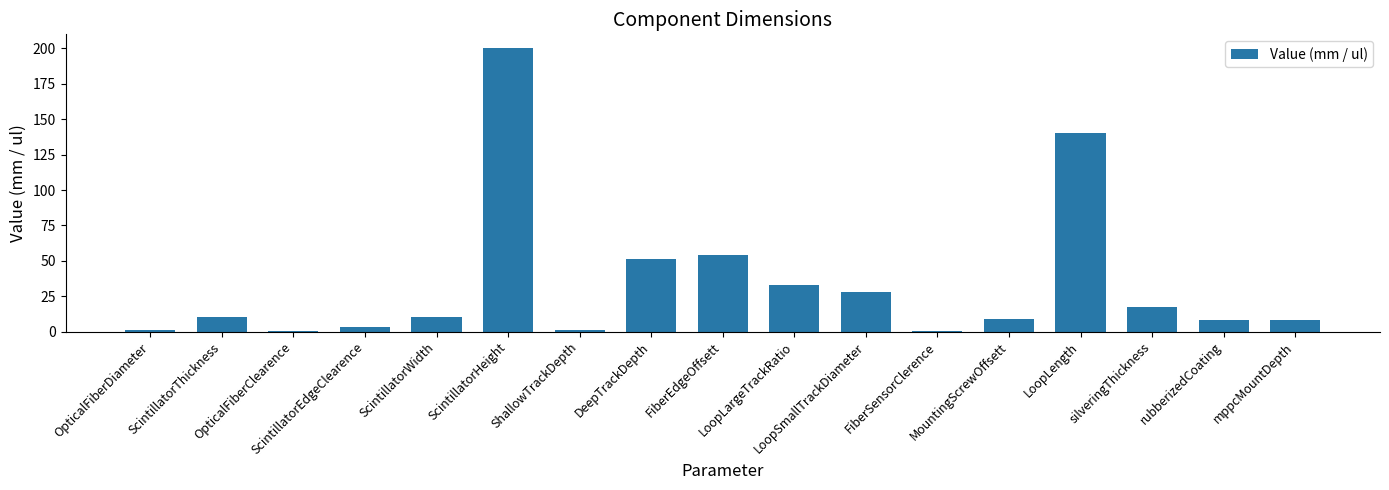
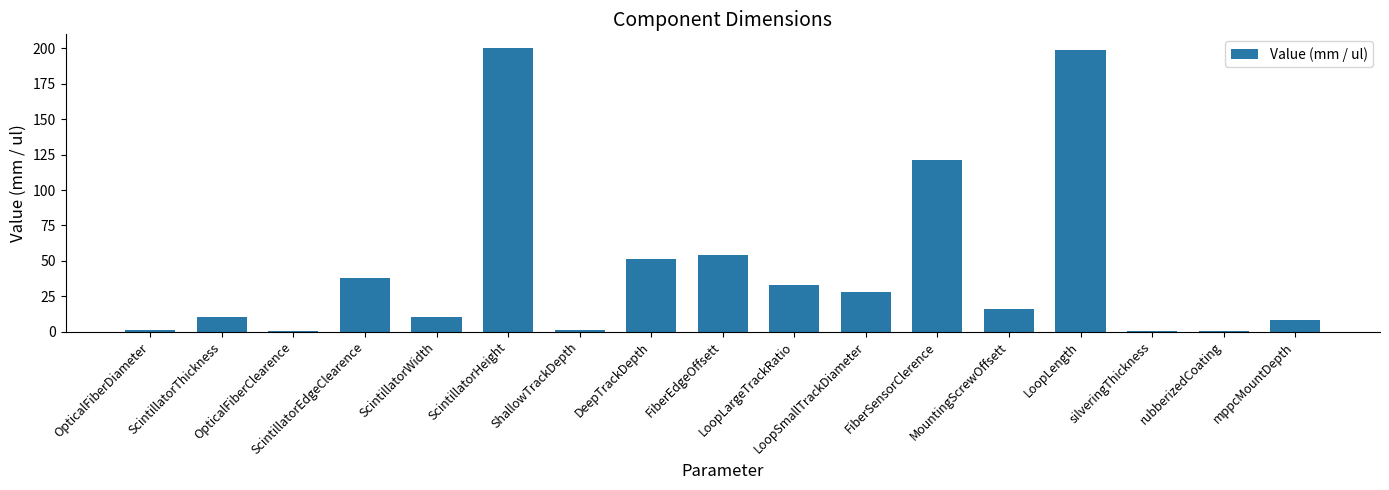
ScintillatorEdgeClearence: 3 -> 38
FiberSensorClerence: 1 -> 121
MountingScrewOffsett: 9 -> 16
LoopLength: 140 -> 199
silveringThickness: 18 -> 0
rubberizedCoating: 8 -> 1
